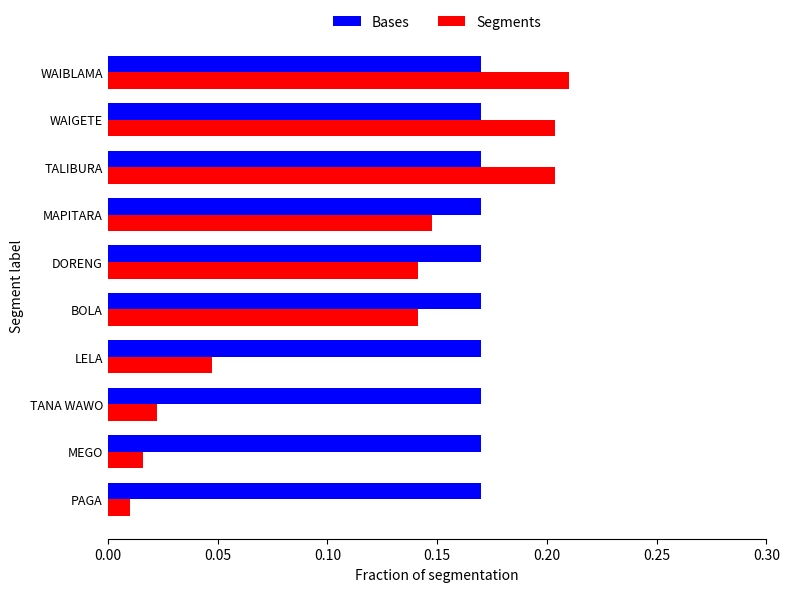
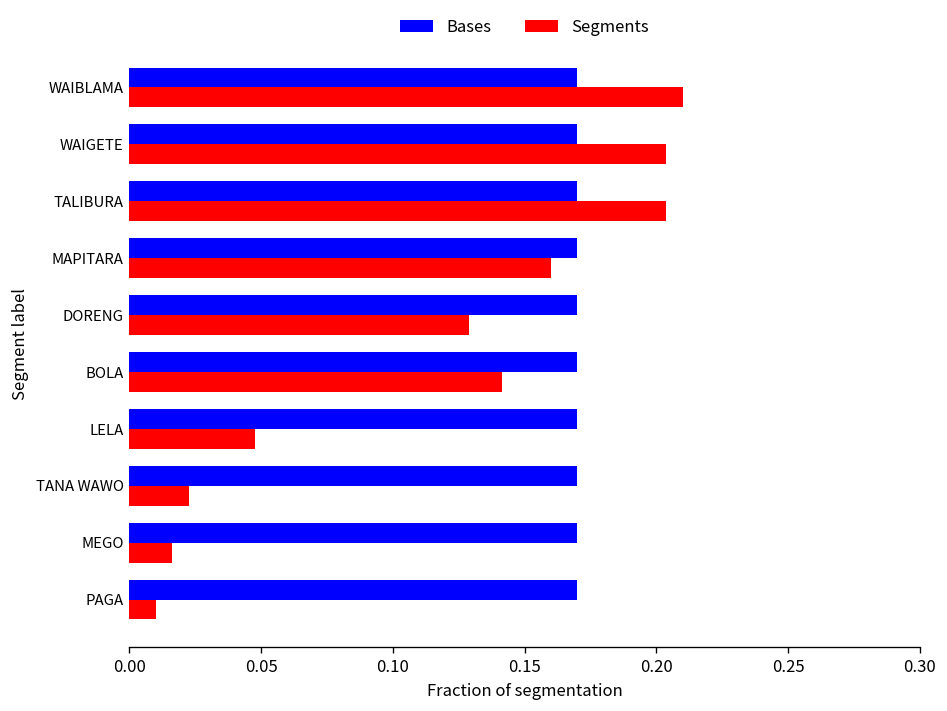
Segments, MAPITARA: 0.148 -> 0.160
Segments, DORENG: 0.141 -> 0.129
